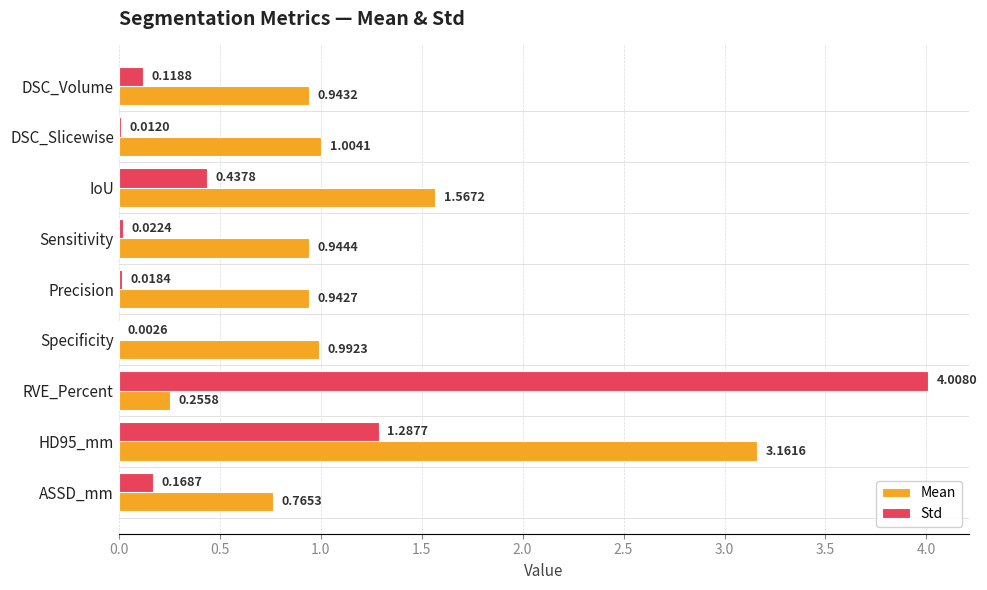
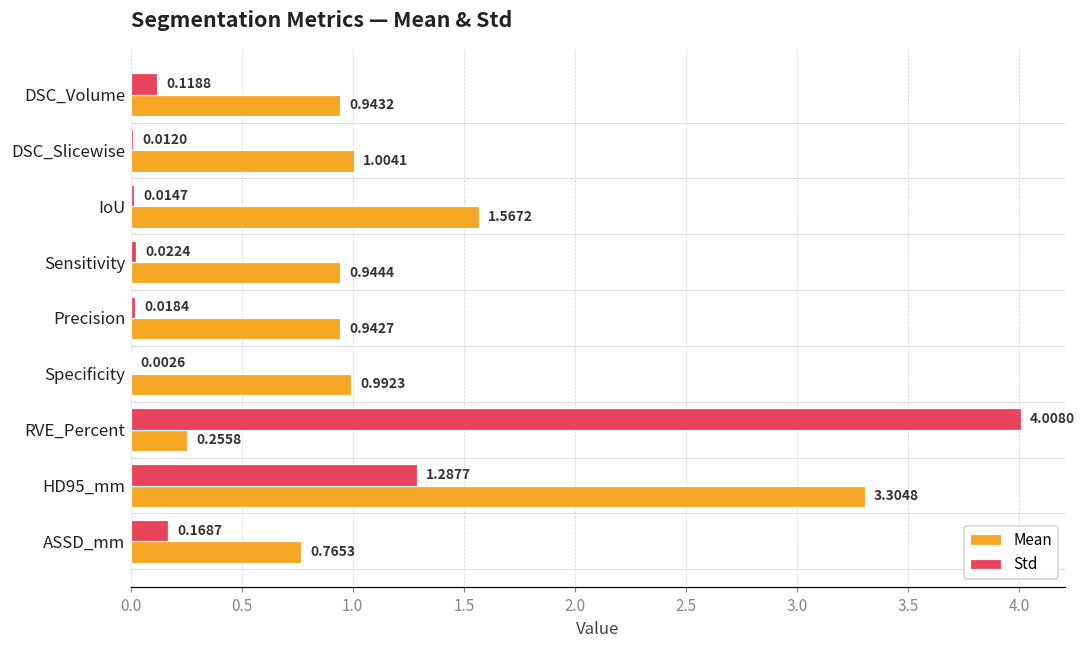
Std, IoU: 0.4378 -> 0.0147
Mean, HD95_mm: 3.1616 -> 3.3048
